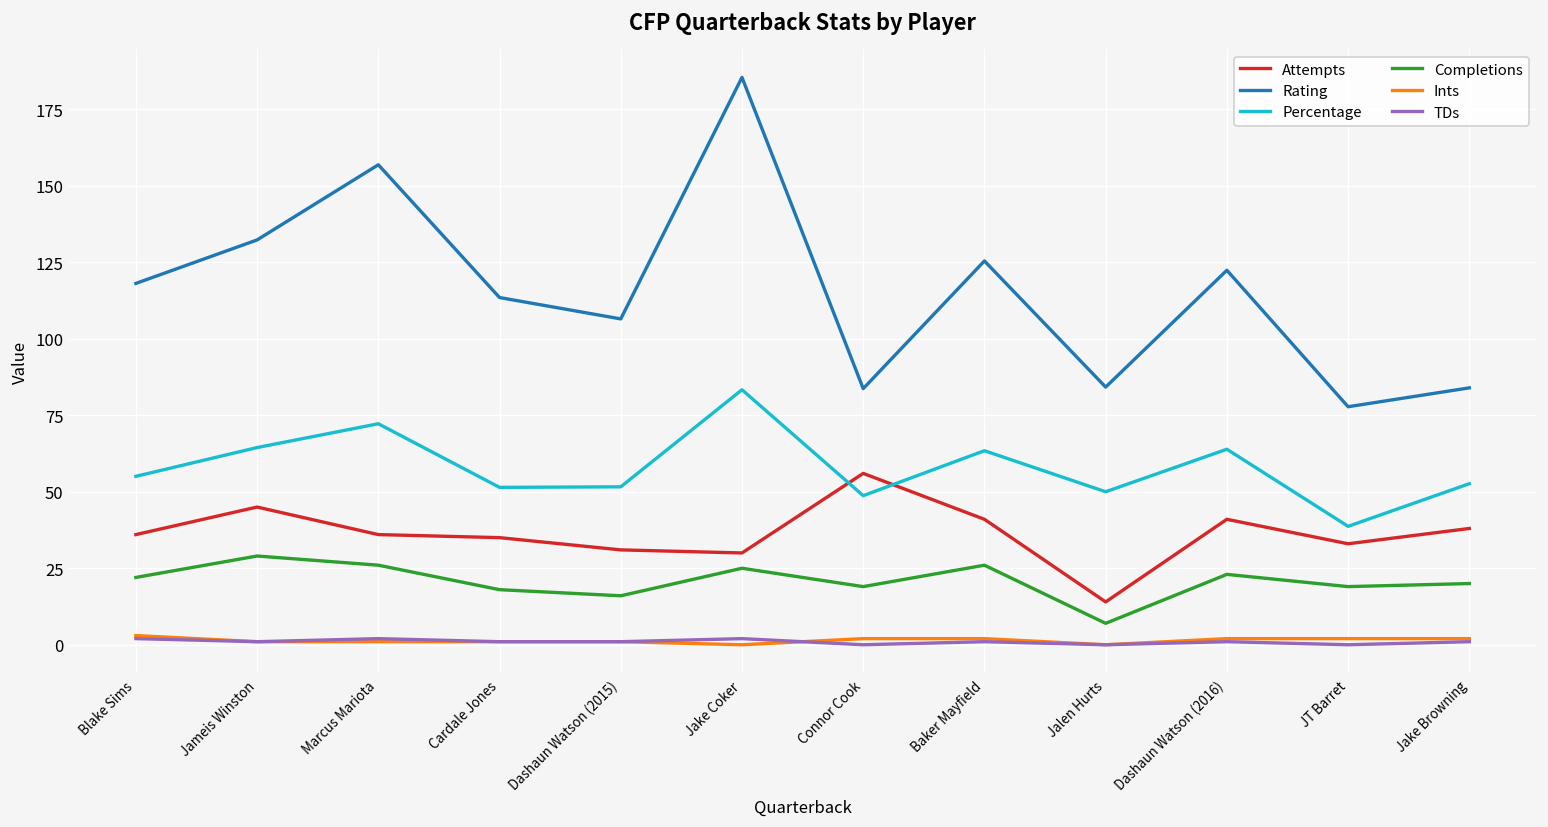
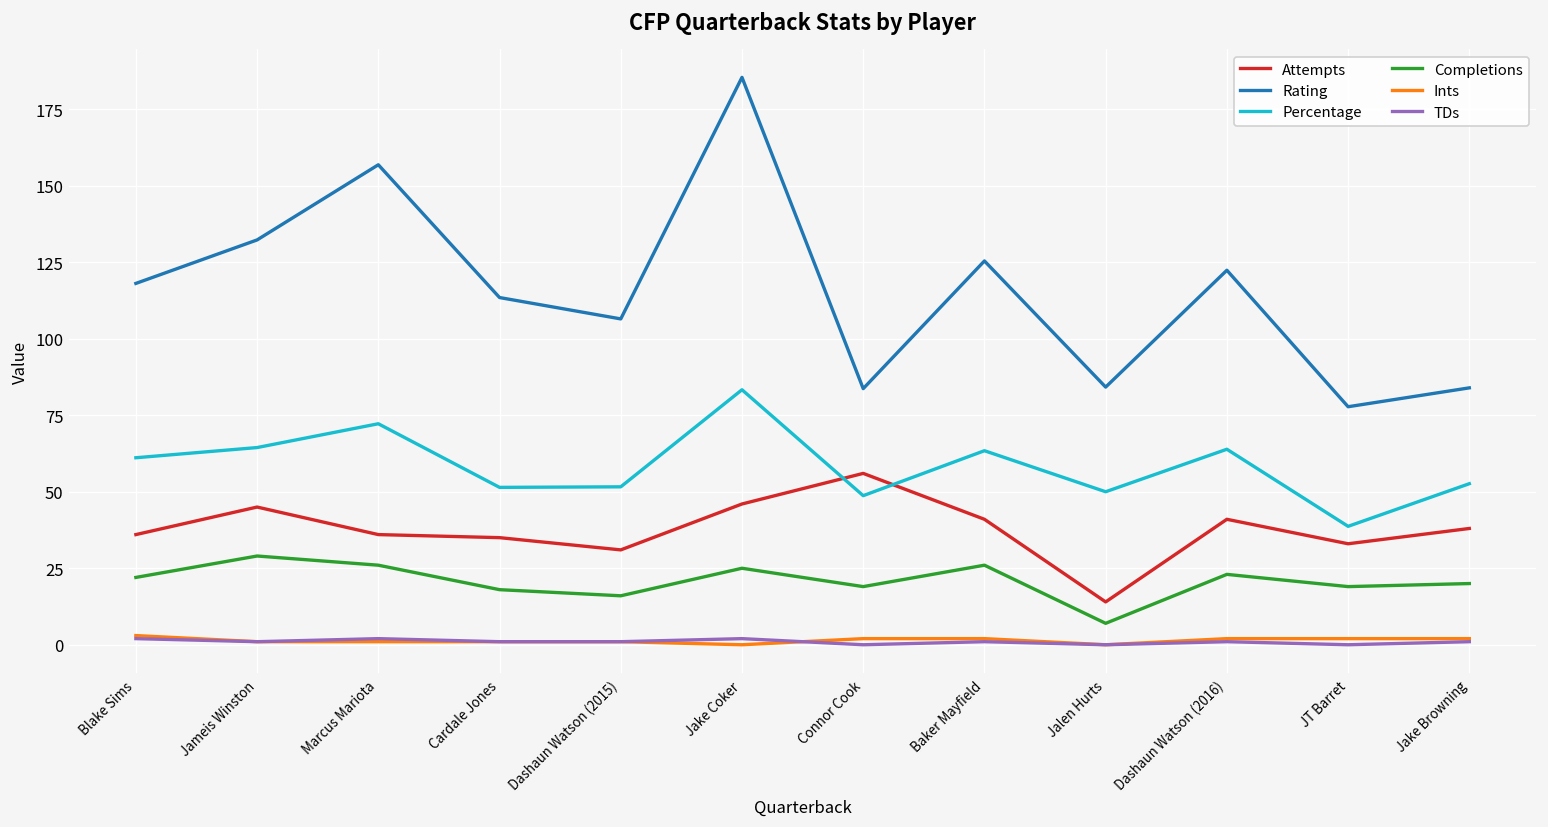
Percentage, Blake Sims: 55 -> 61
Attempts, Jake Coker: 30 -> 46
